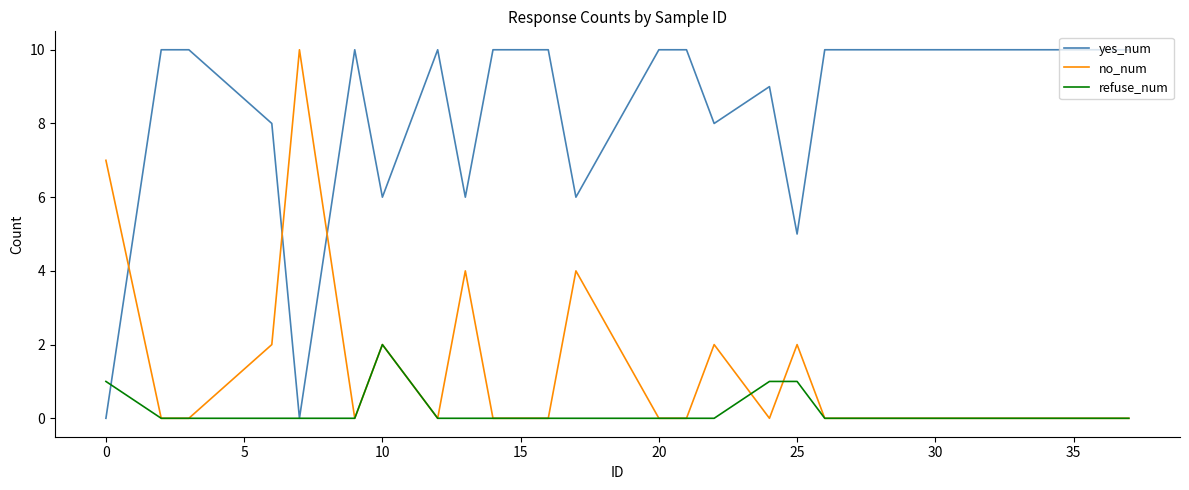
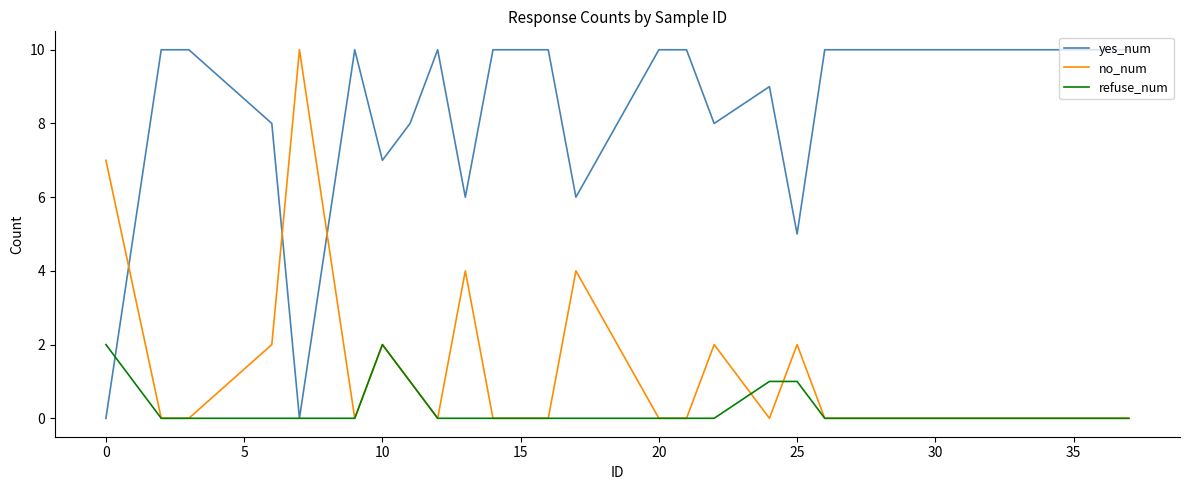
refuse_num, 0: 1 -> 2
yes_num, 10: 6 -> 7
